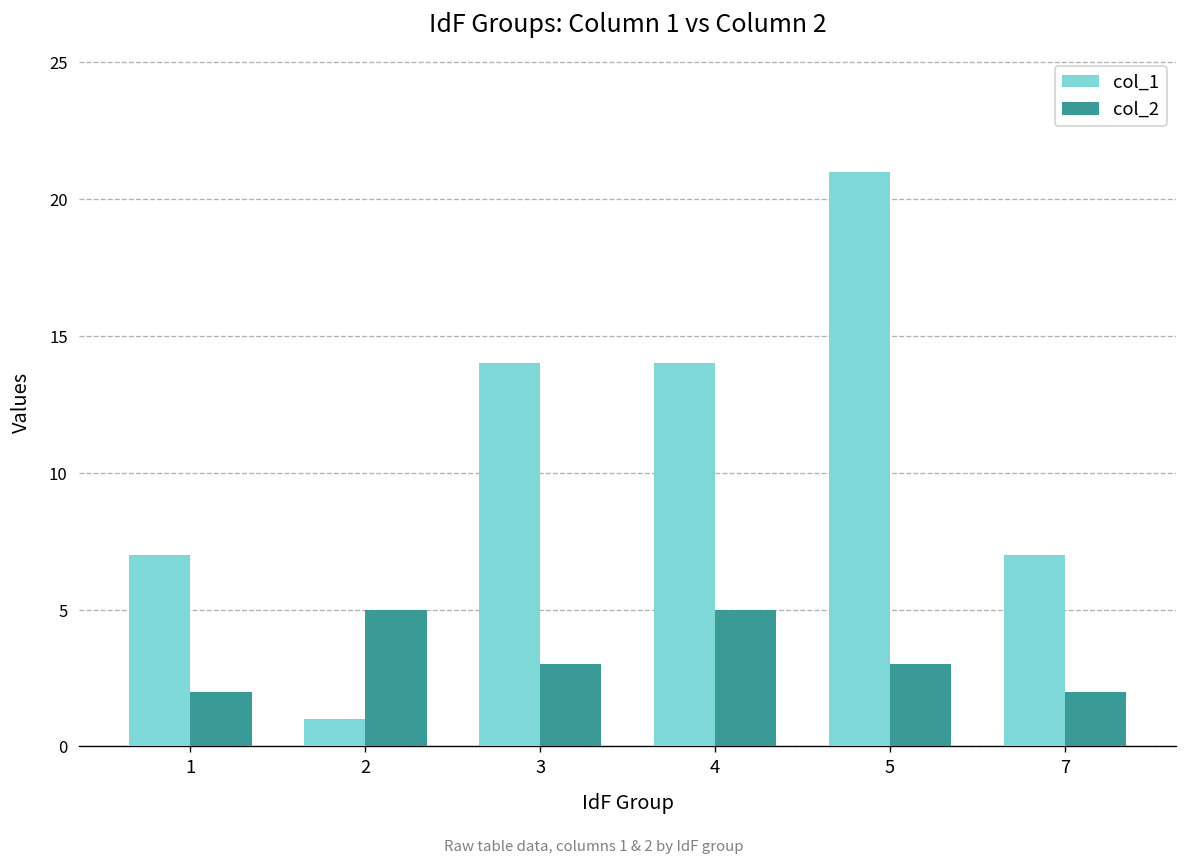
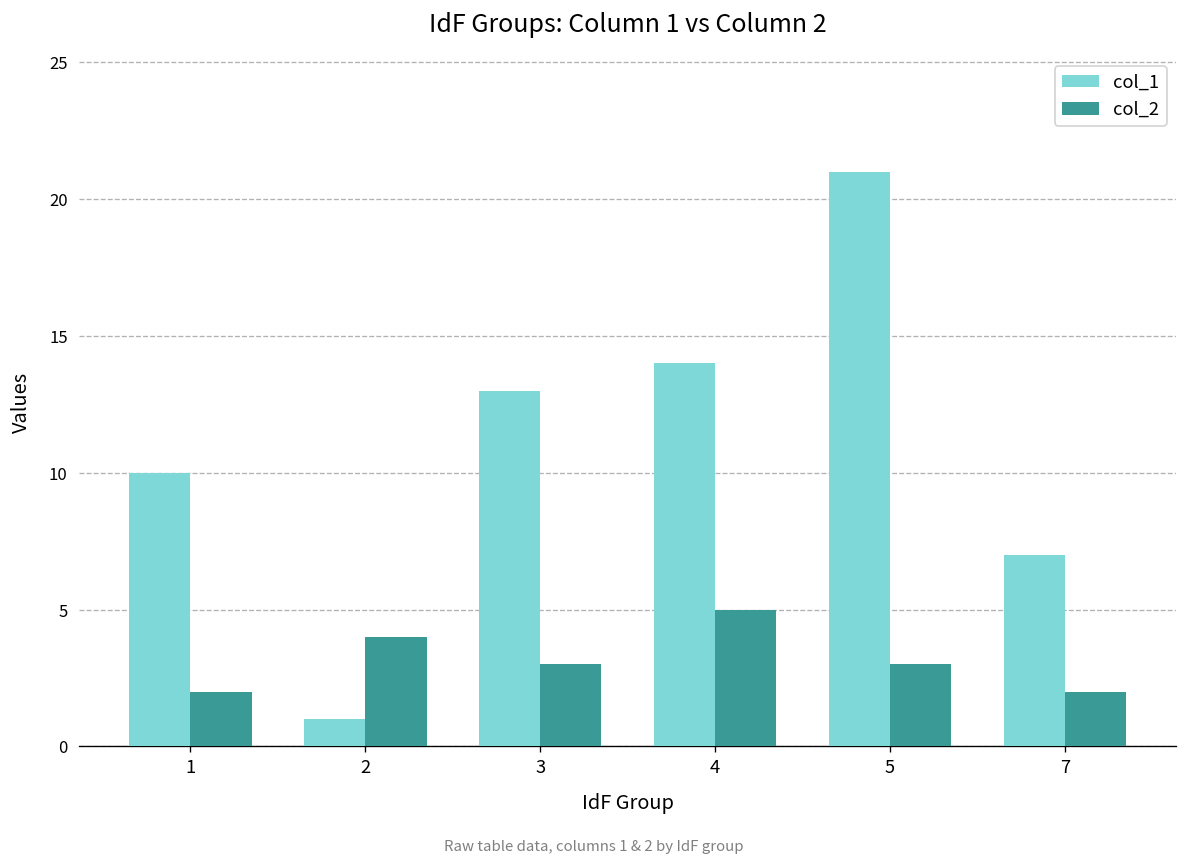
col_1, 1: 7 -> 10
col_2, 2: 5 -> 4
col_1, 3: 14 -> 13
